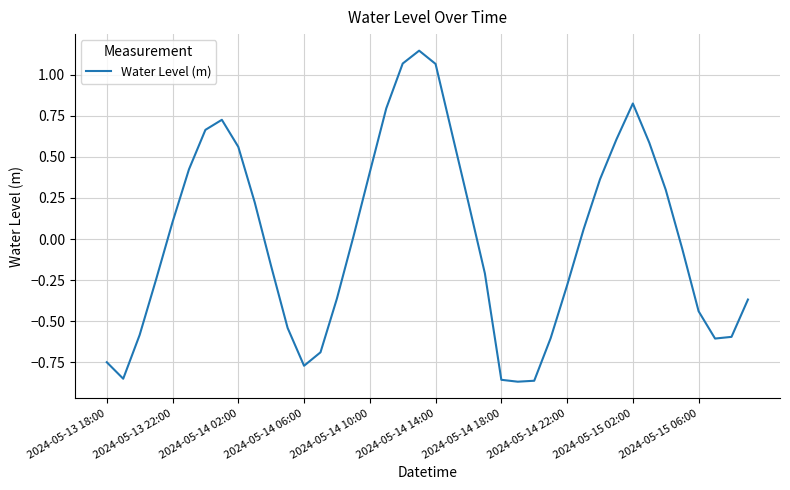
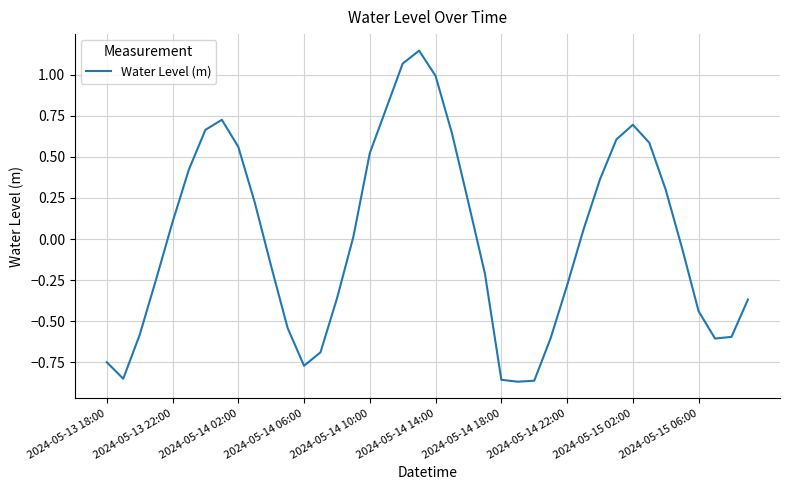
2024-05-14 10:00: 0.41 -> 0.52
2024-05-14 14:00: 1.07 -> 0.99
2024-05-15 02:00: 0.83 -> 0.70
